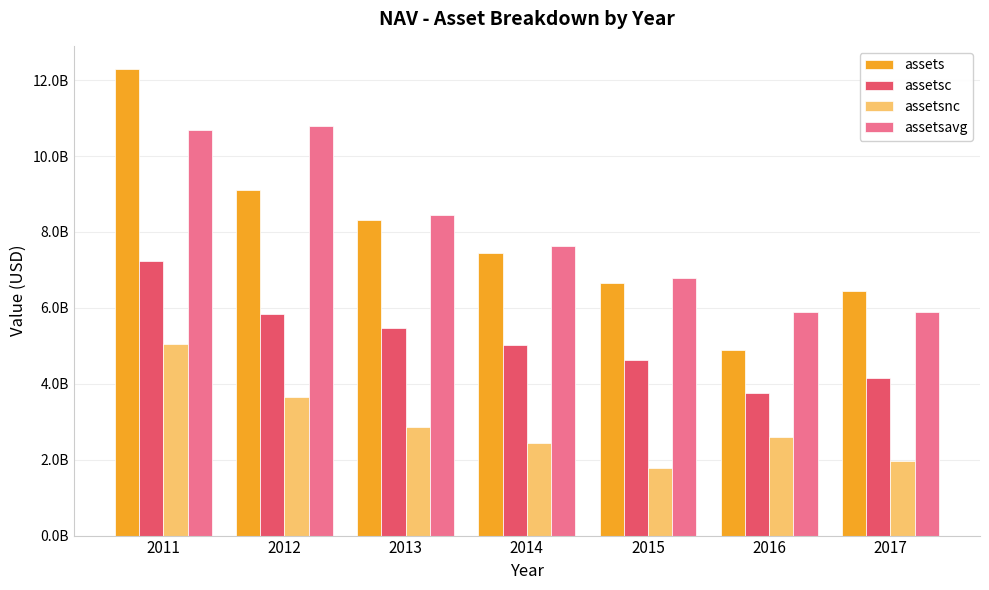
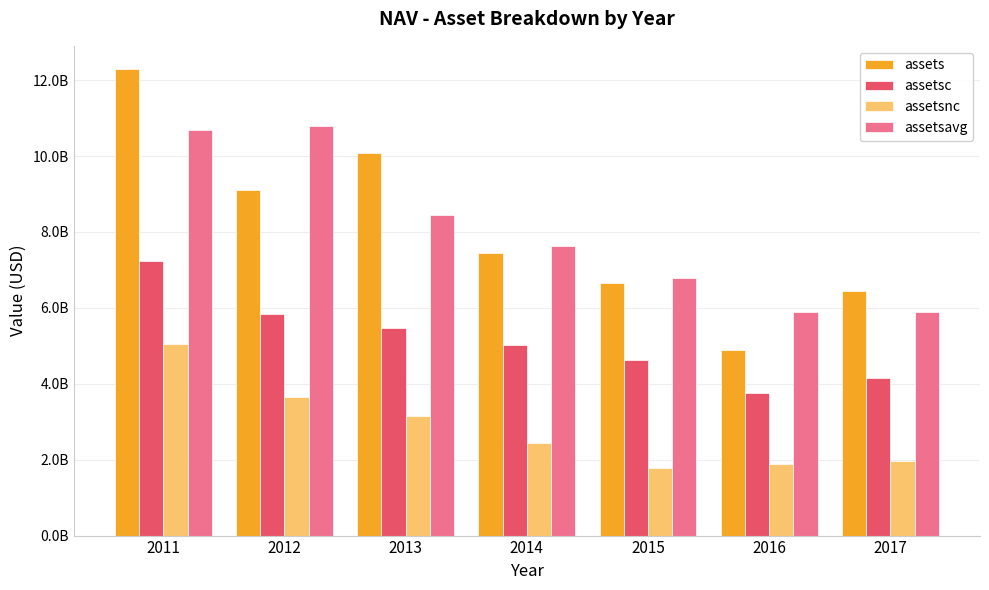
assets, 2013: 8300000000 -> 10100000000
assetsnc, 2013: 2900000000 -> 3100000000
assetsnc, 2016: 2600000000 -> 1900000000
